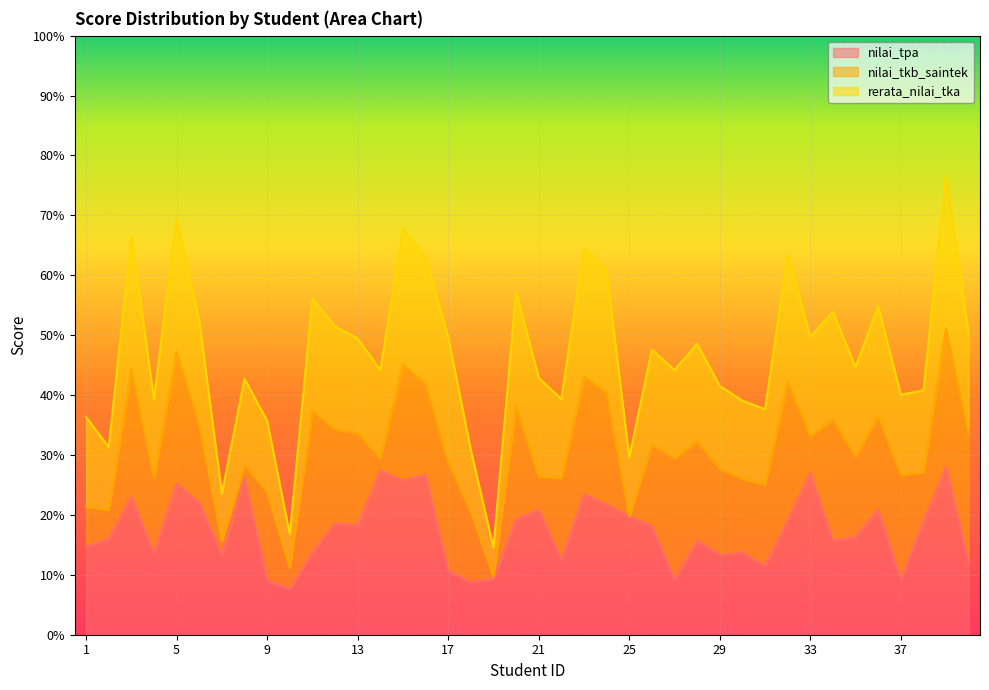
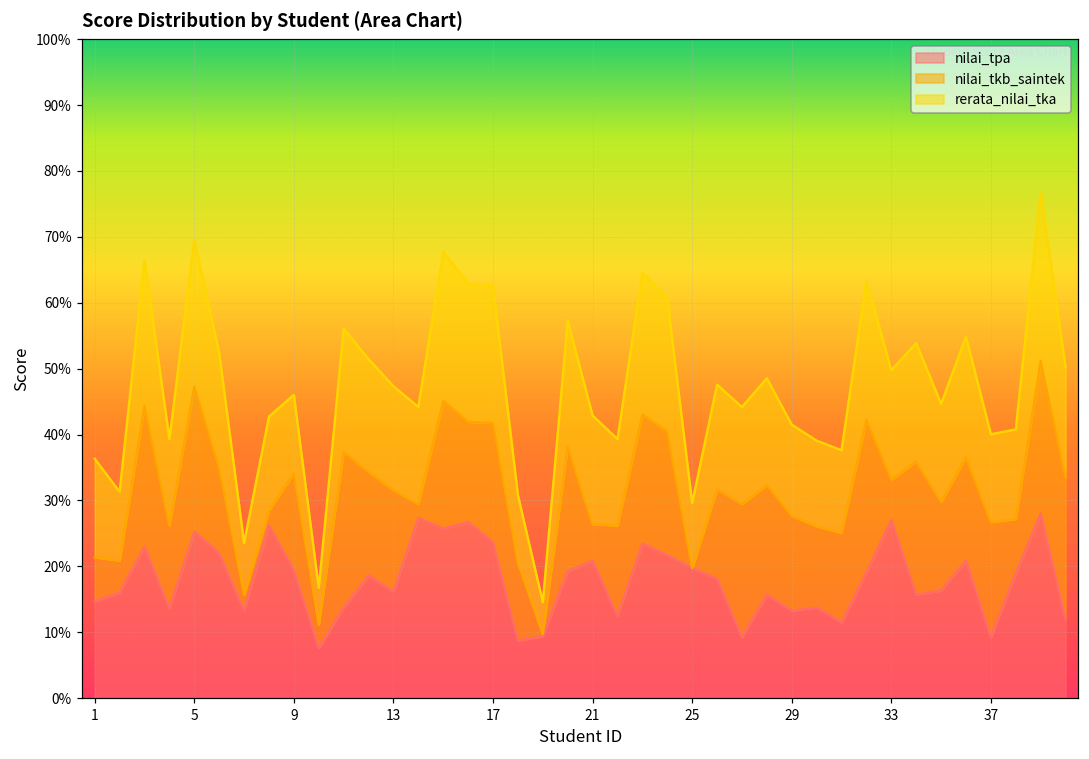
nilai_tpa, 9: 9% -> 19%
nilai_tpa, 13: 18% -> 16%
nilai_tpa, 17: 11% -> 24%
